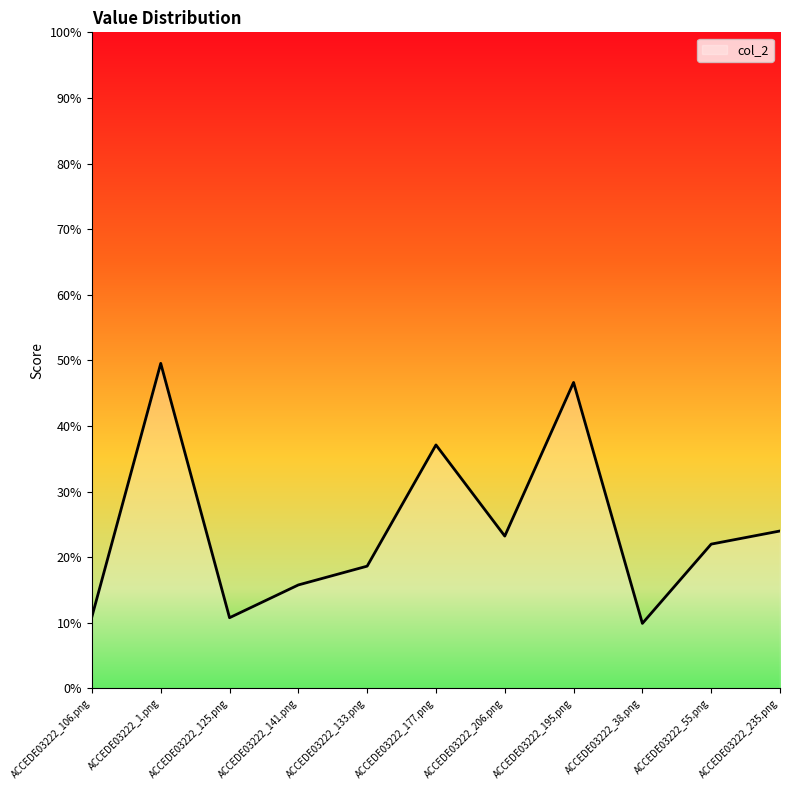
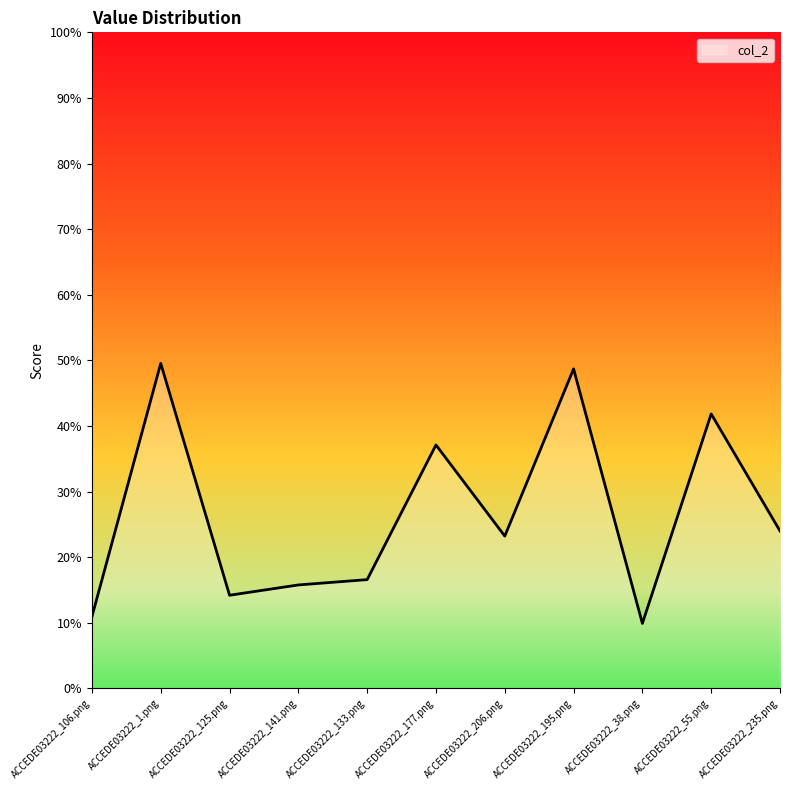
ACCEDE03222_125.png: 11% -> 14%
ACCEDE03222_133.png: 19% -> 17%
ACCEDE03222_195.png: 47% -> 49%
ACCEDE03222_55.png: 22% -> 42%
